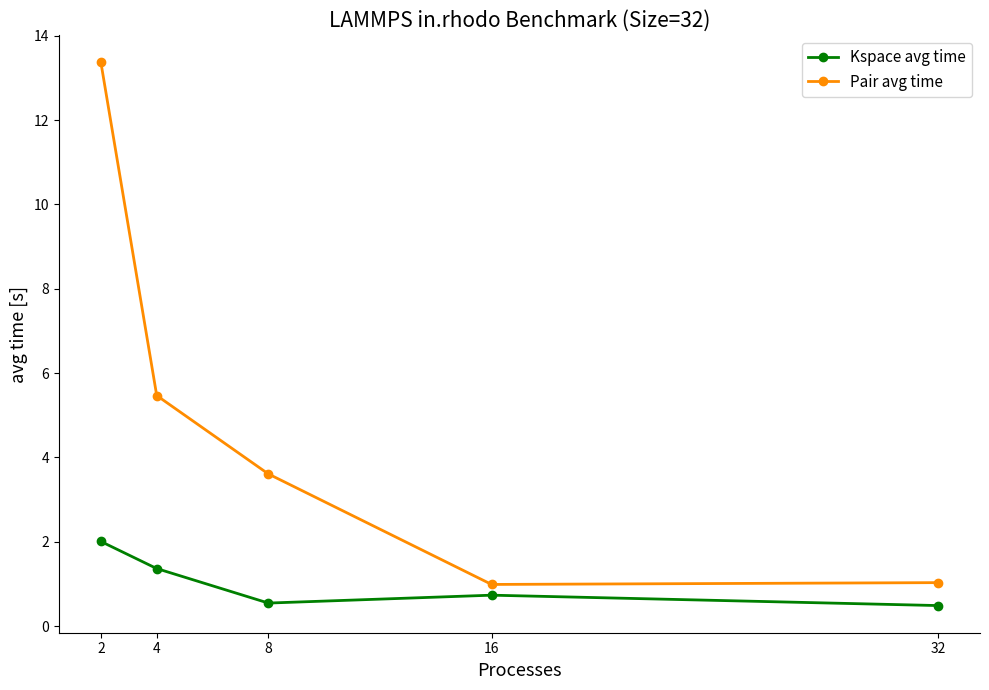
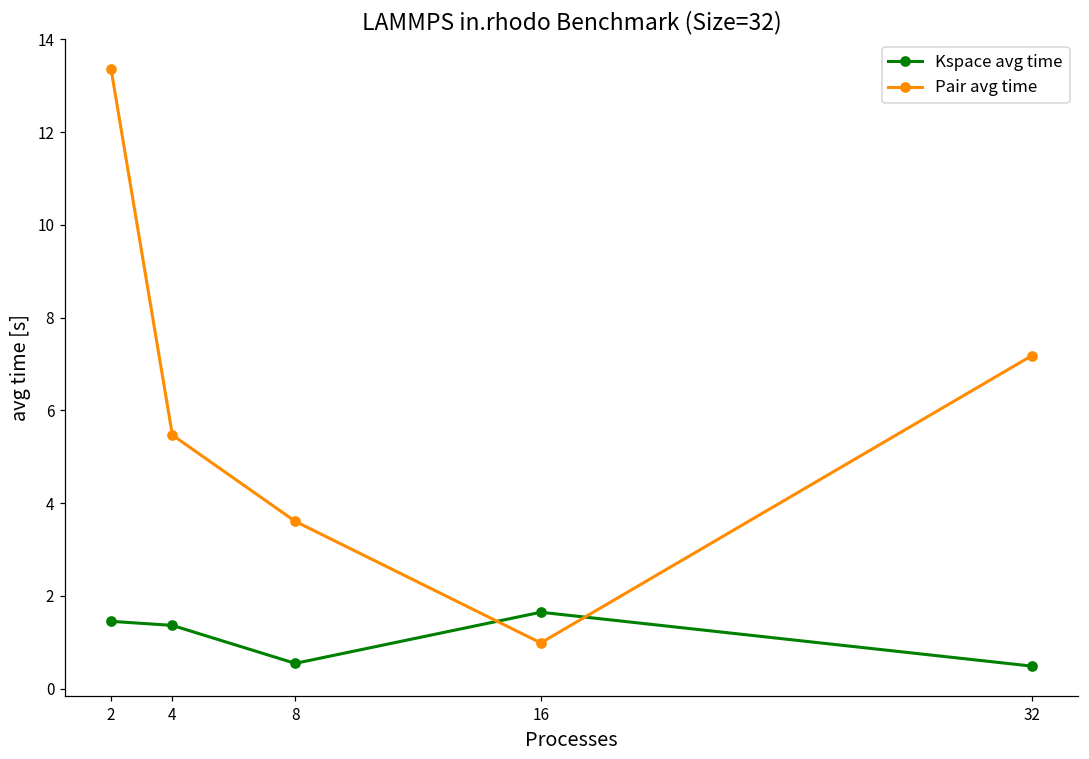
Kspace avg time, 2: 2.0 -> 1.5
Kspace avg time, 16: 0.7 -> 1.6
Pair avg time, 32: 1.0 -> 7.2
